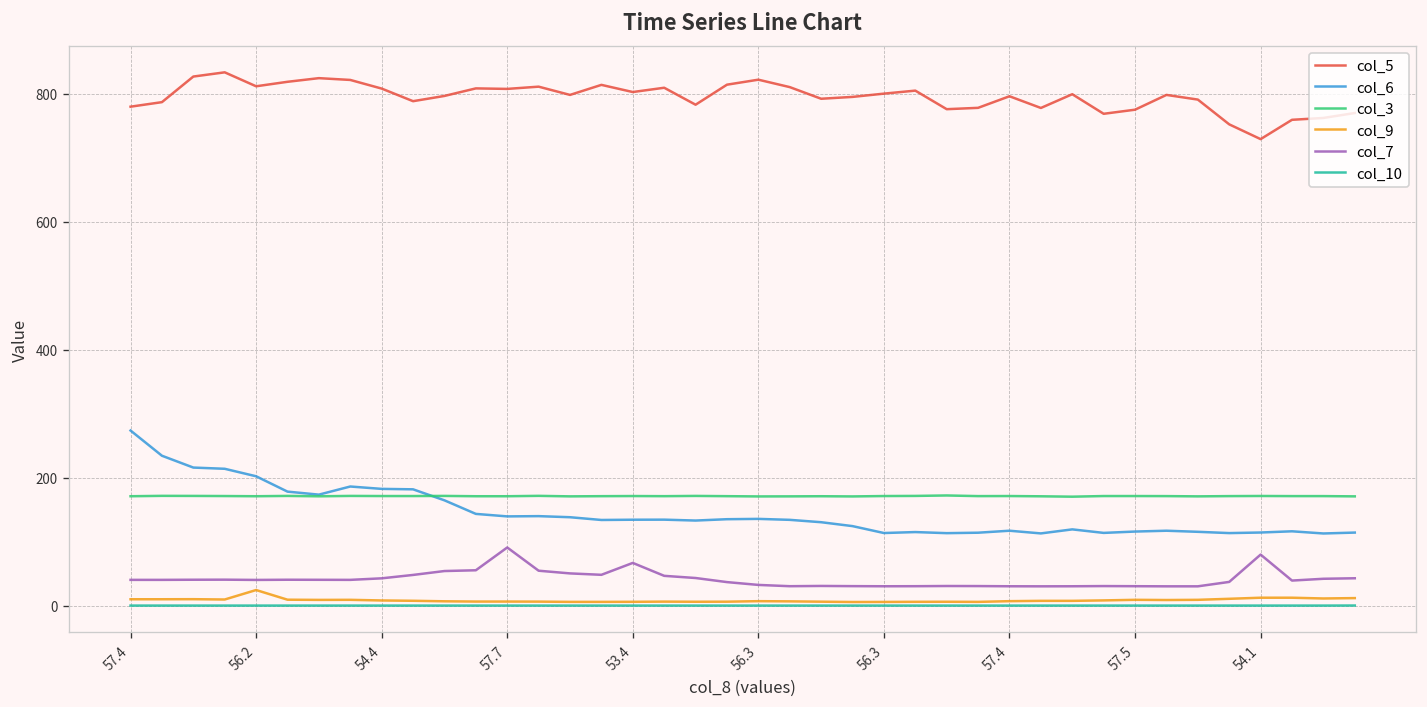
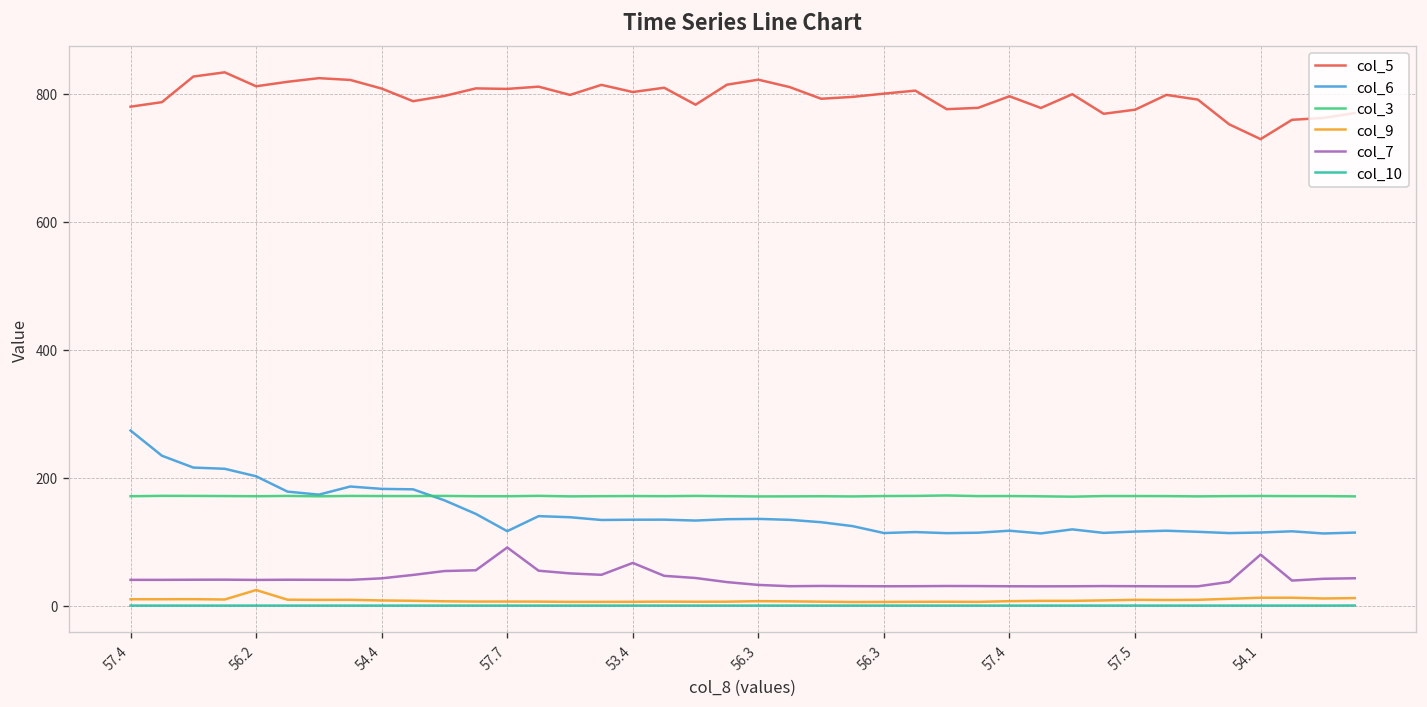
col_6, 57.7: 140 -> 120
